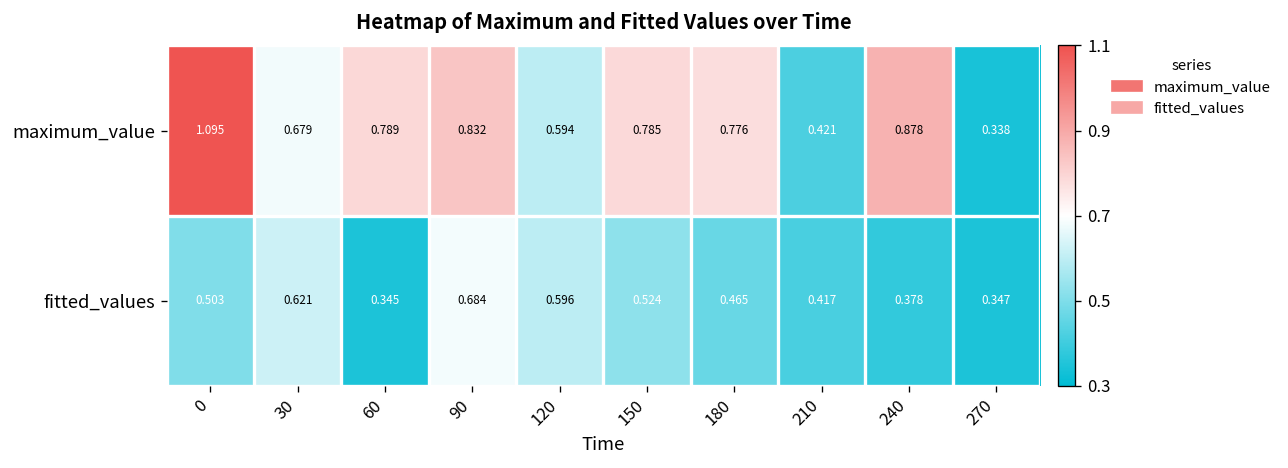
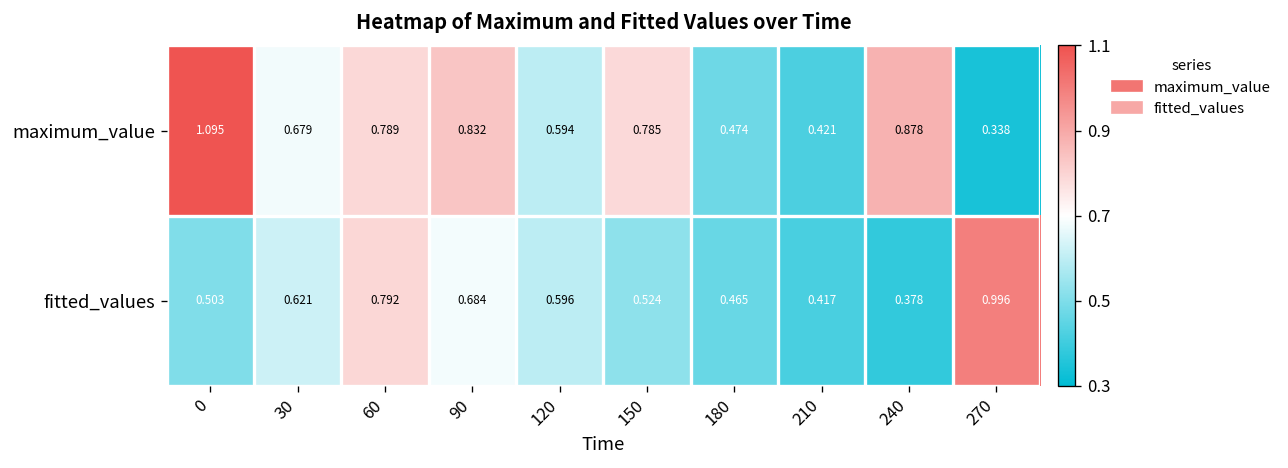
maximum_value, 180: 0.776 -> 0.474
fitted_values, 60: 0.345 -> 0.792
fitted_values, 270: 0.347 -> 0.996
